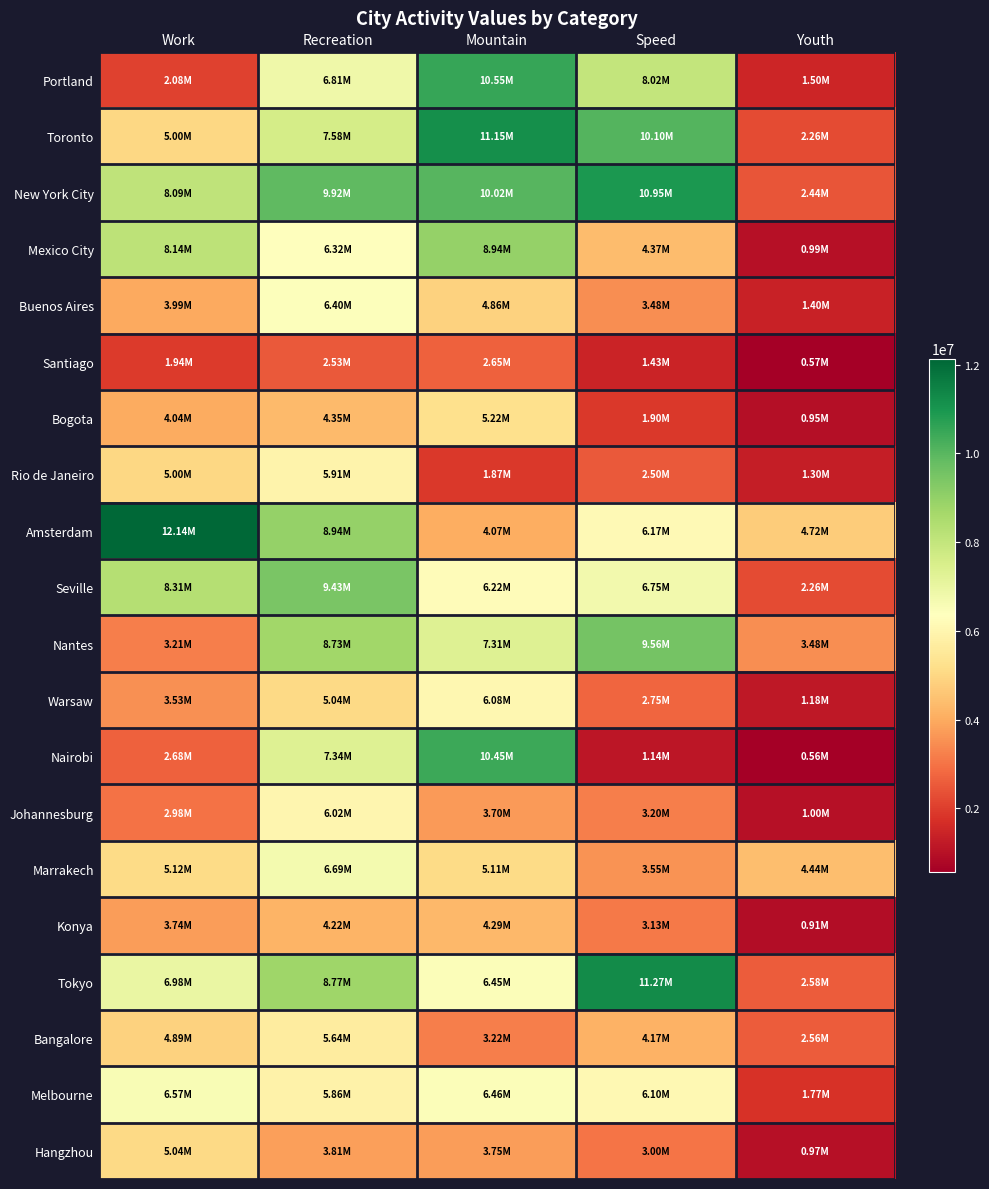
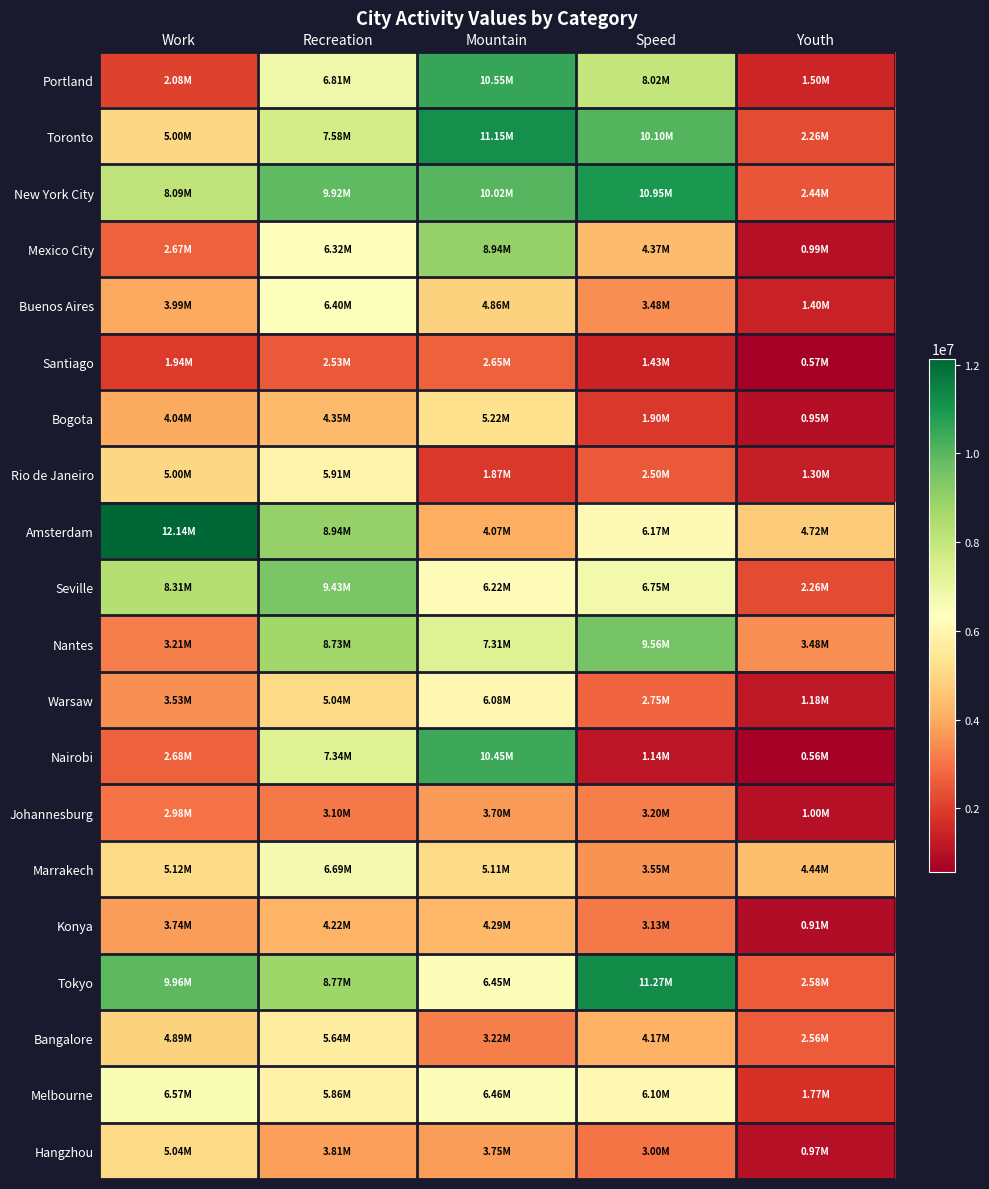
Mexico City, Work: 8.14M -> 2.67M
Johannesburg, Recreation: 6.02M -> 3.10M
Tokyo, Work: 6.98M -> 9.96M
